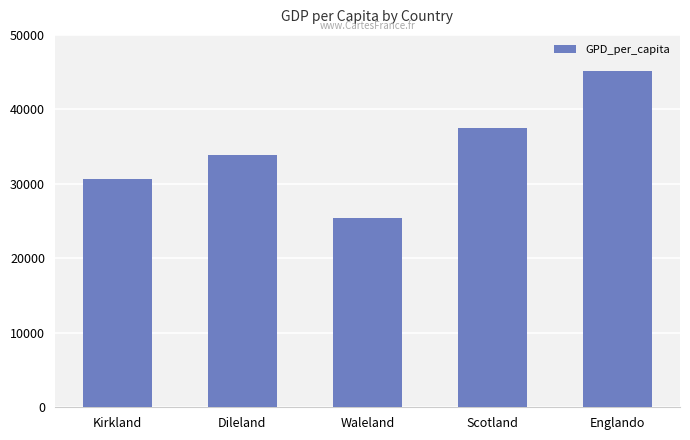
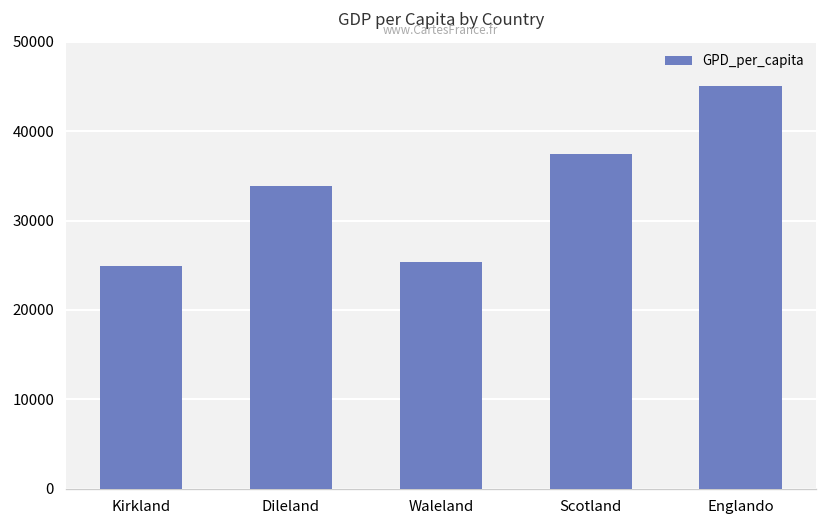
Kirkland: 31000 -> 25000
